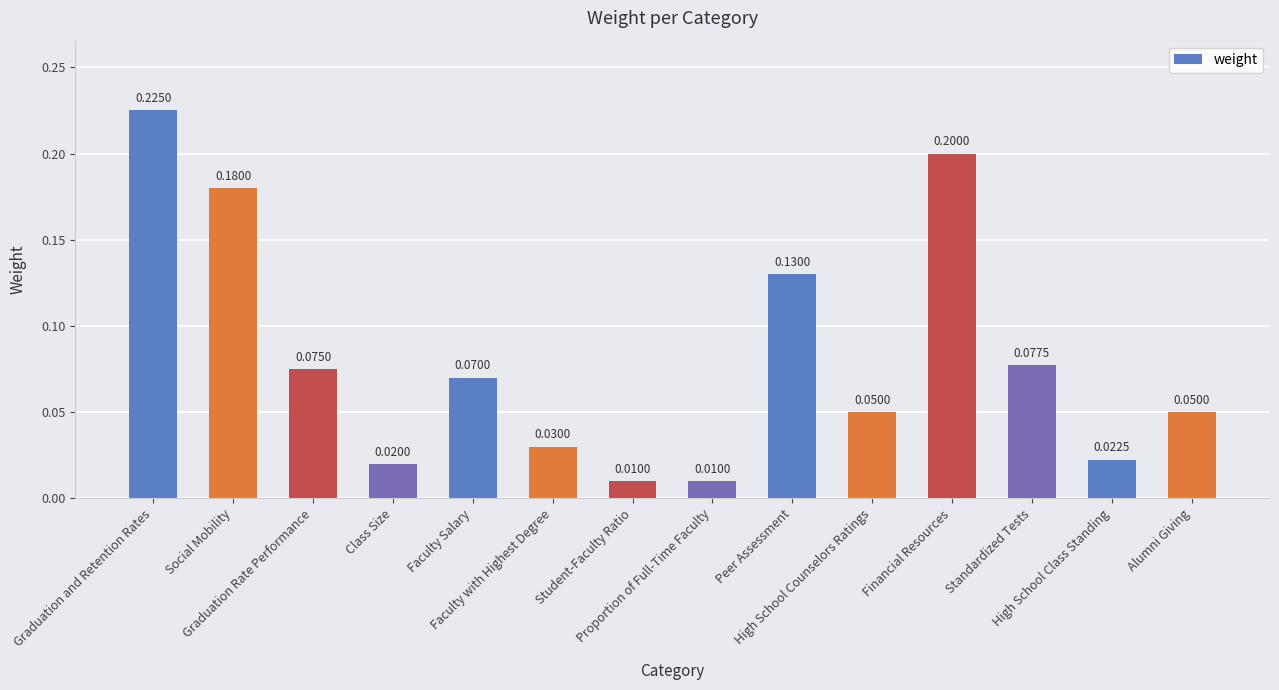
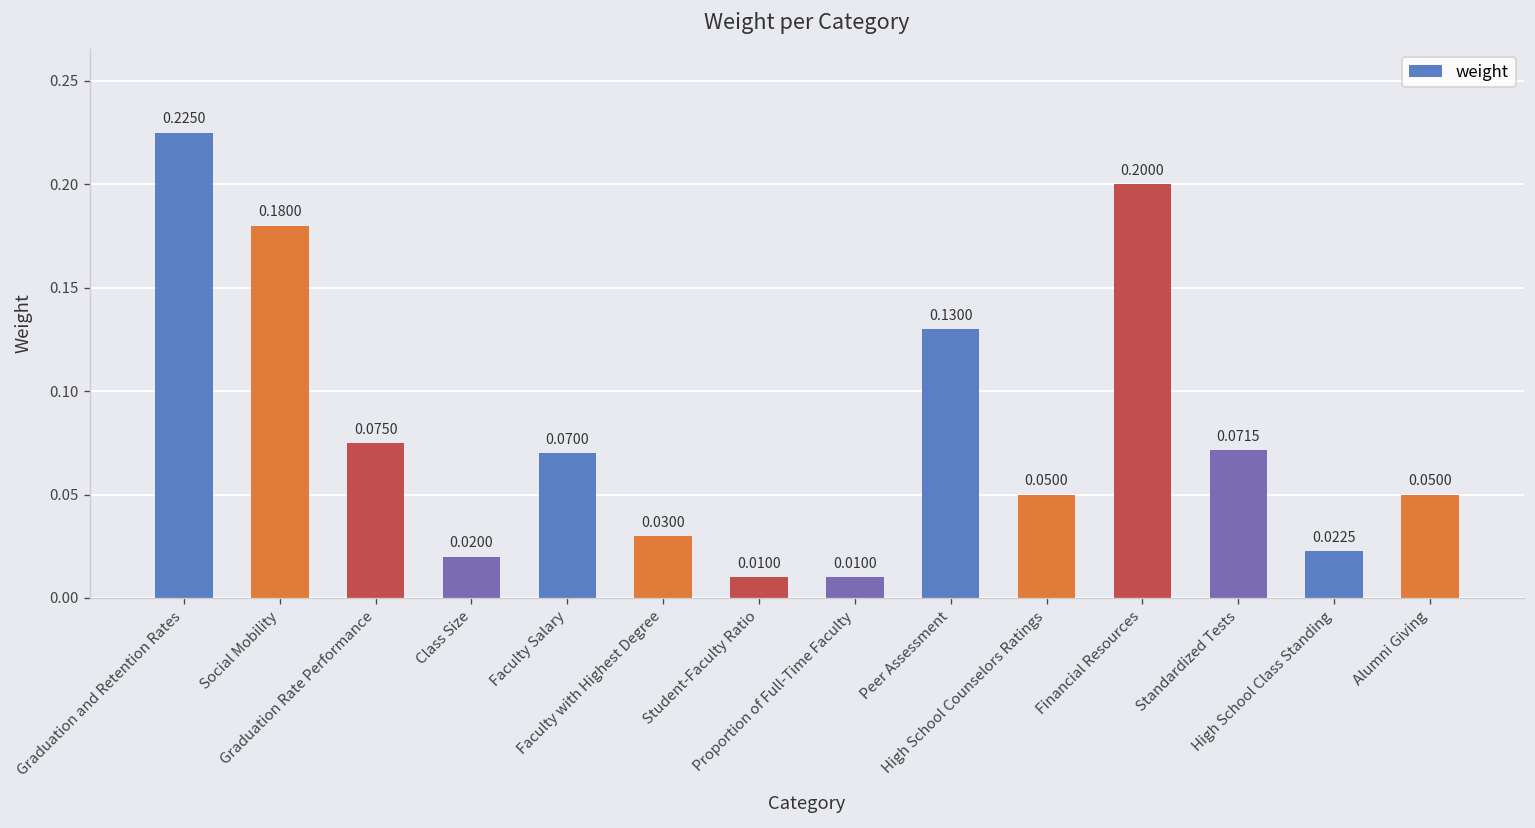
Standardized Tests: 0.0775 -> 0.0715
